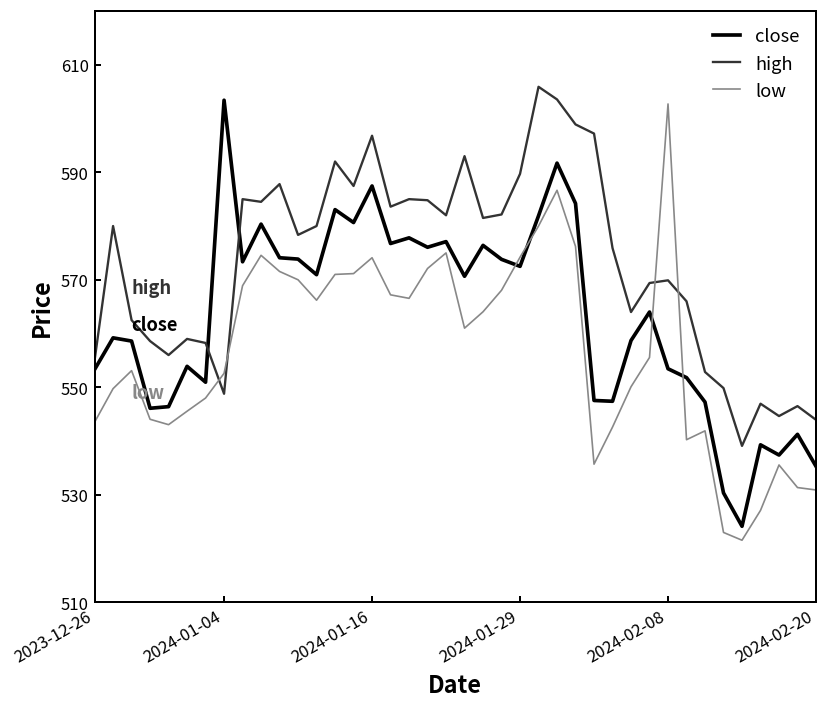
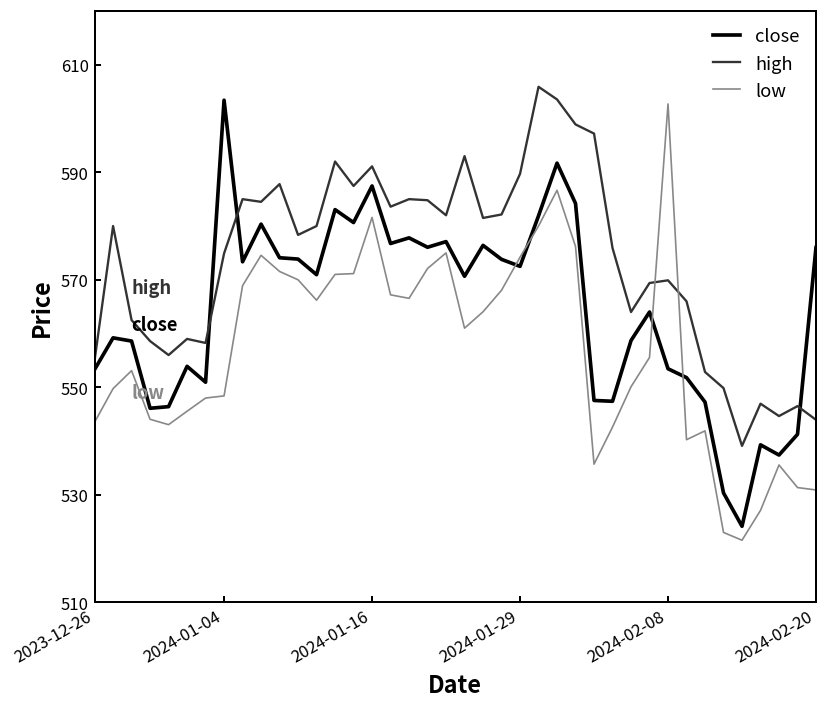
high, 2024-01-04: 549 -> 575
low, 2024-01-04: 553 -> 548
high, 2024-01-16: 597 -> 591
low, 2024-01-16: 574 -> 582
close, 2024-02-20: 535 -> 576
